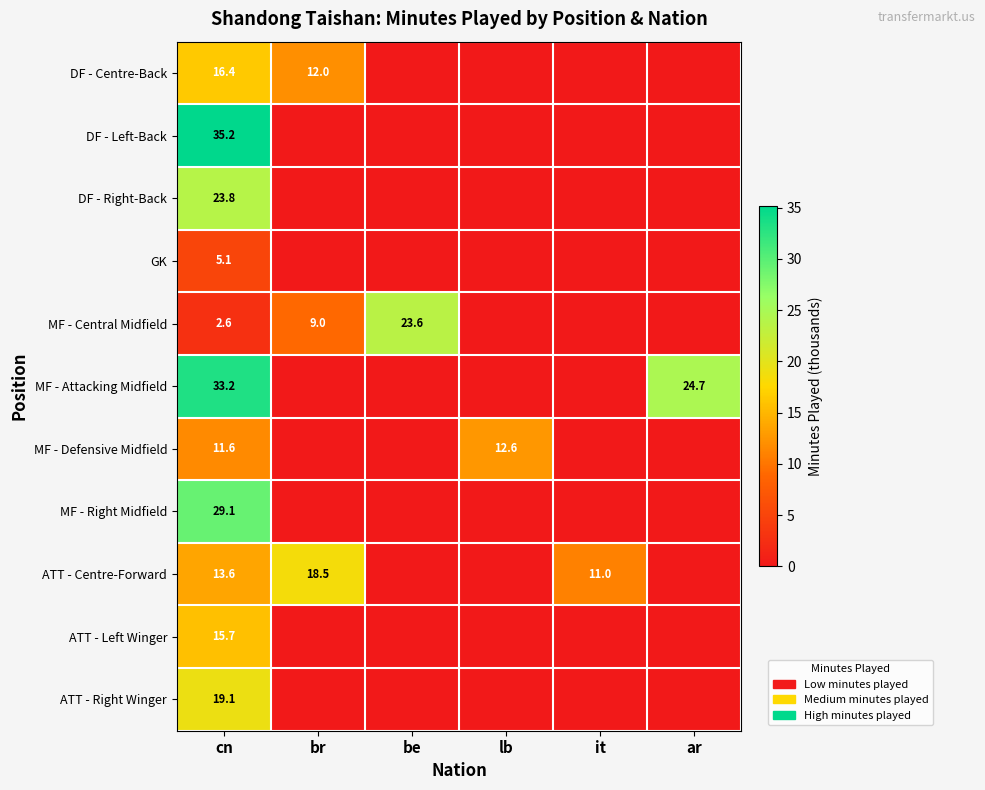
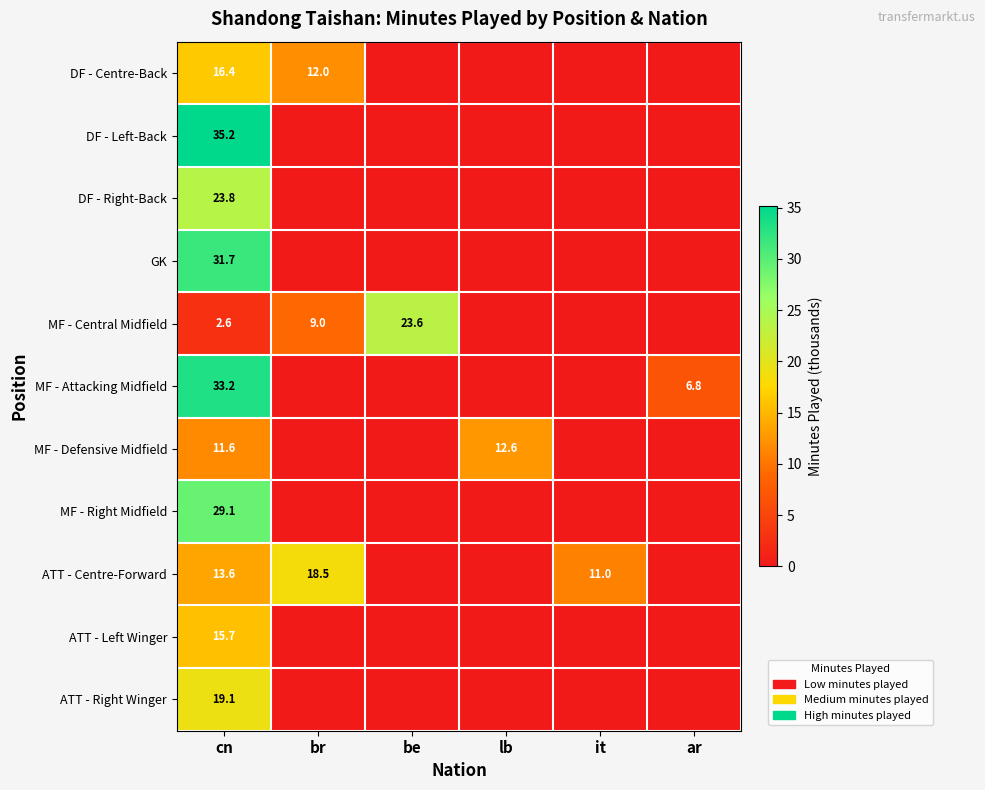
GK, cn: 5.1 -> 31.7
MF - Attacking Midfield, ar: 24.7 -> 6.8
